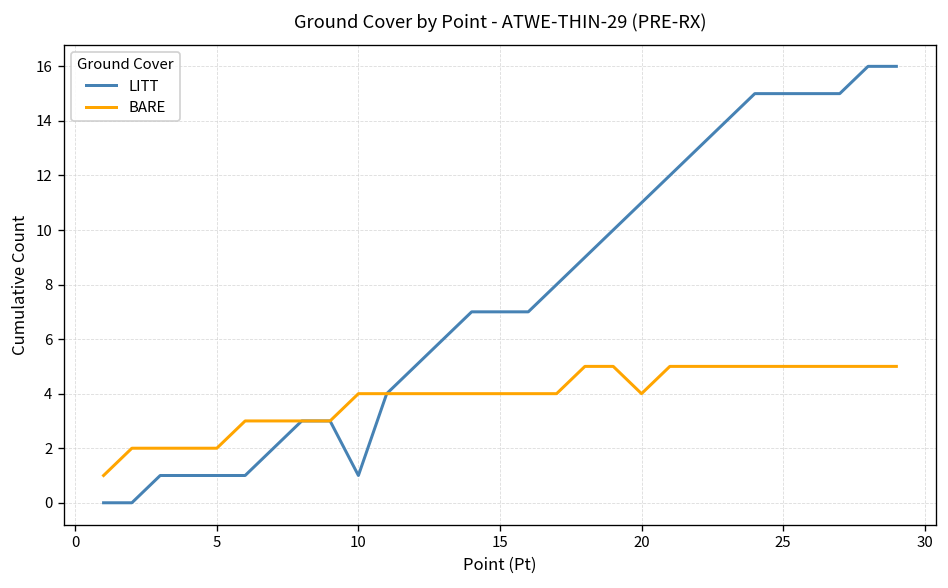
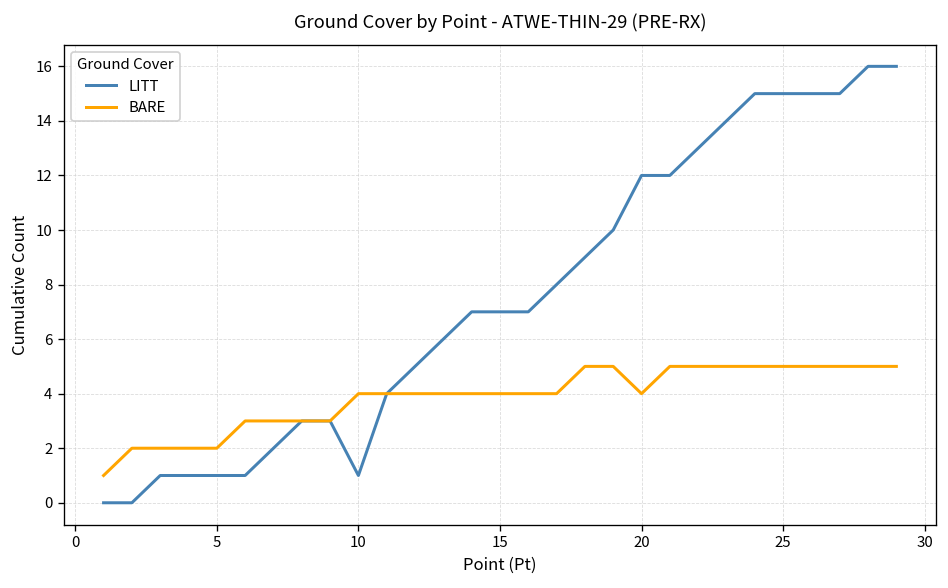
LITT, 20: 11 -> 12
